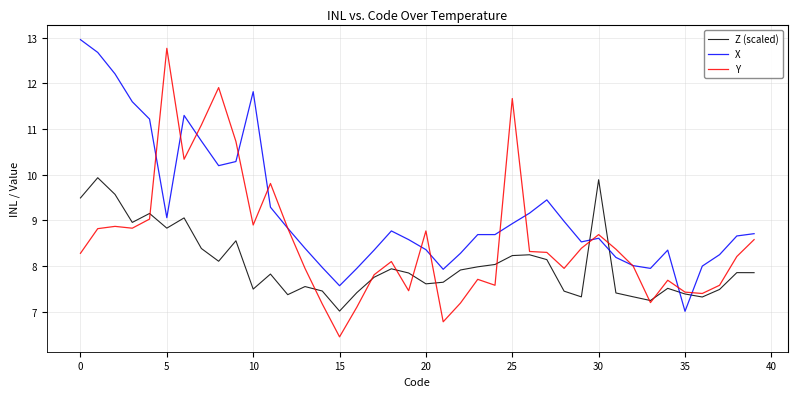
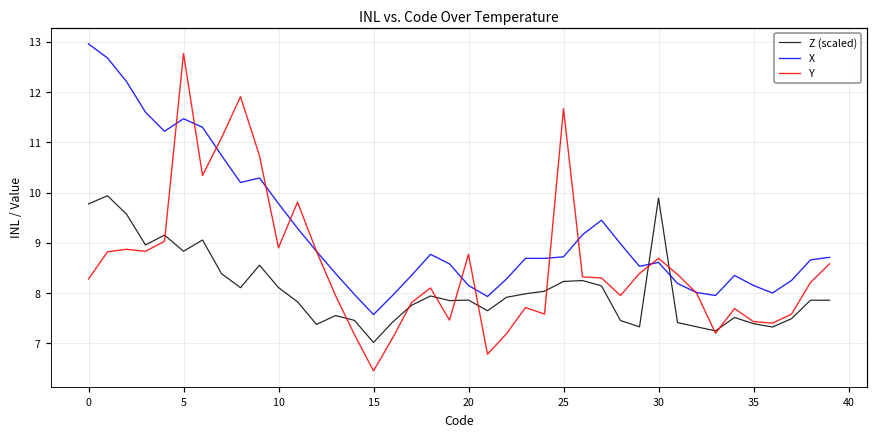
Z (scaled), 0: 9.5 -> 9.8
X, 5: 9.1 -> 11.5
Z (scaled), 10: 7.5 -> 8.1
X, 10: 11.8 -> 9.8
Z (scaled), 20: 7.6 -> 7.9
X, 20: 8.4 -> 8.2
X, 25: 8.9 -> 8.7
X, 35: 7.0 -> 8.2
